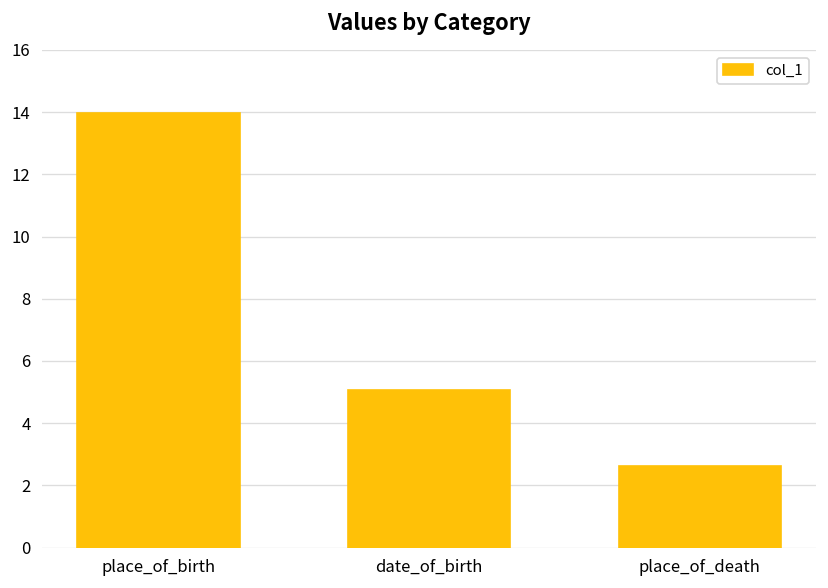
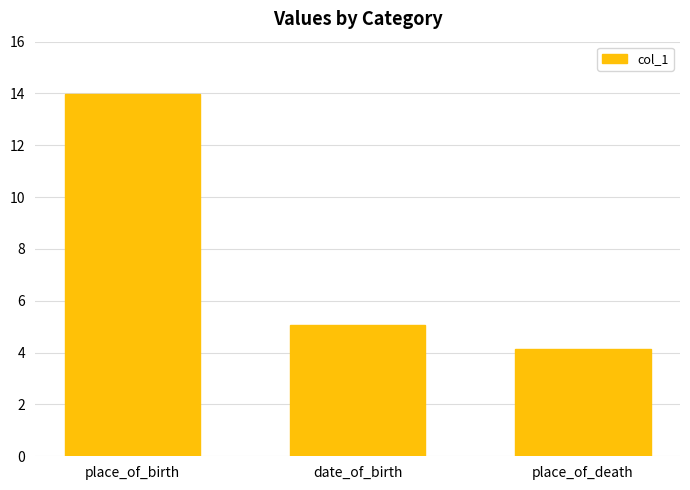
place_of_death: 2.6 -> 4.1
